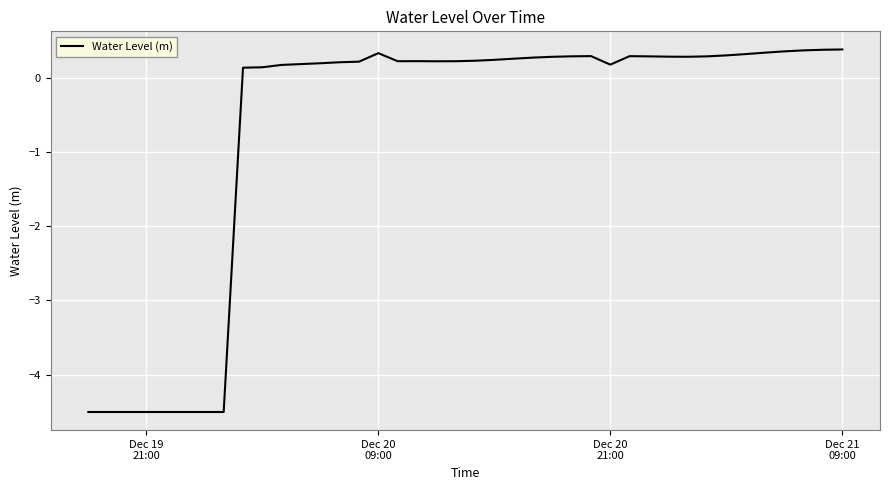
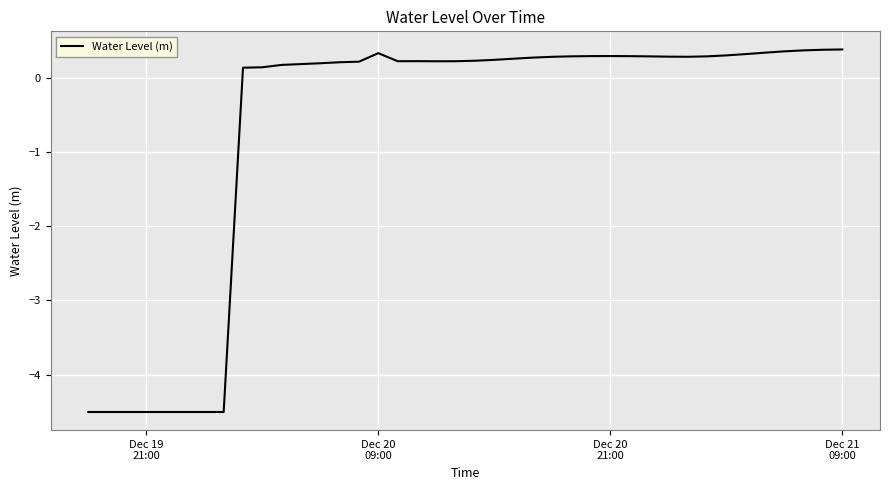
Dec 20 21:00: 0.2 -> 0.3
